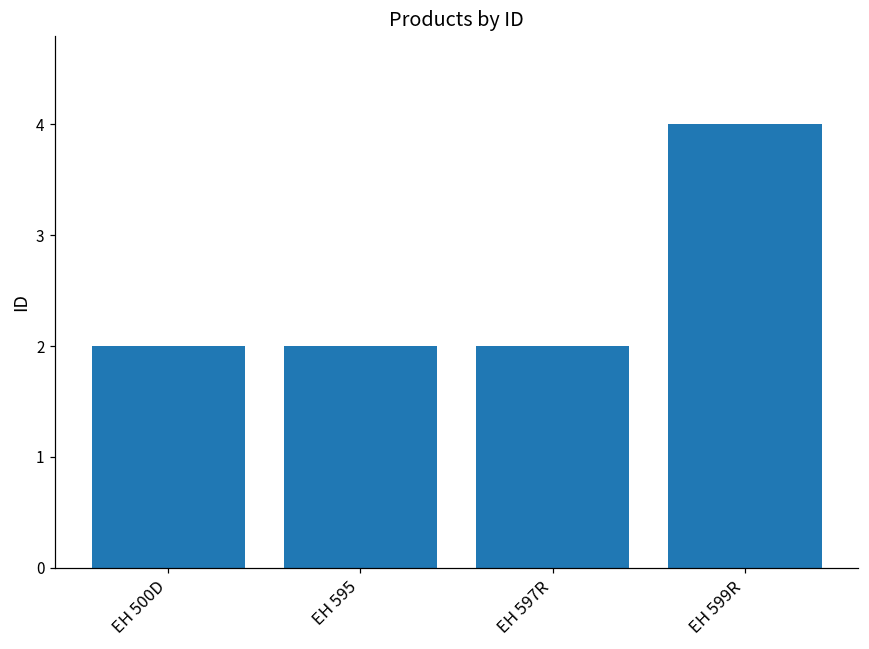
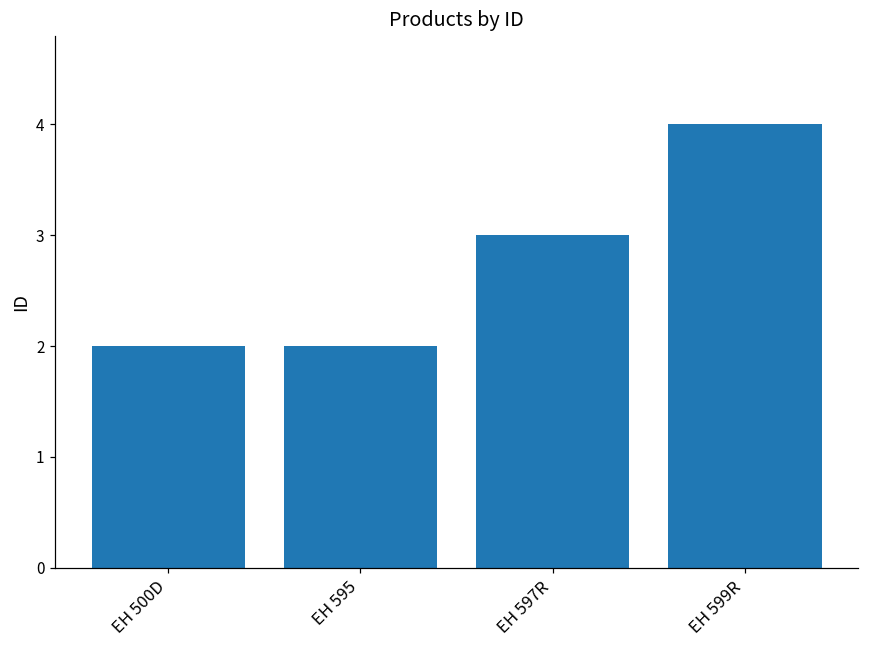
EH 597R: 2 -> 3
